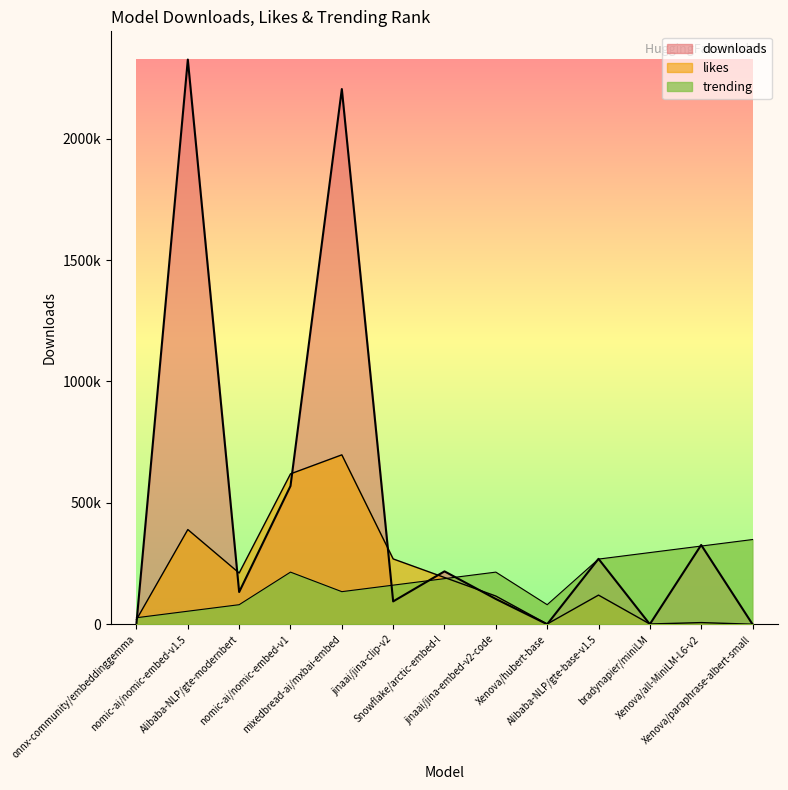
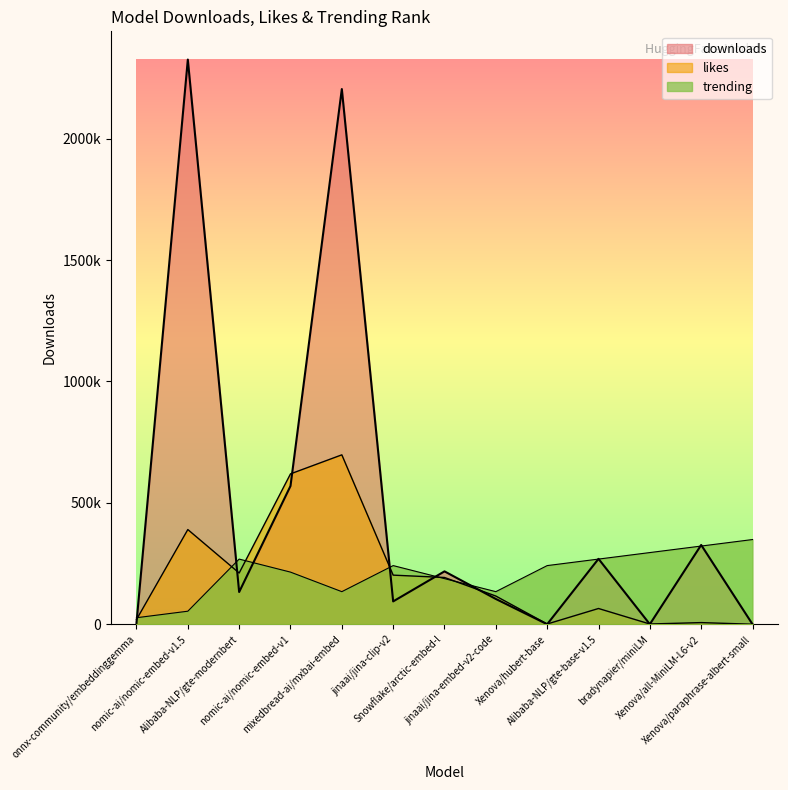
trending, Alibaba-NLP/gte-modernbert: 80000 -> 270000
likes, jinaai/jina-clip-v2: 270000 -> 200000
trending, jinaai/jina-clip-v2: 160000 -> 240000
trending, jinaai/jina-embed-v2-code: 210000 -> 130000
trending, Xenova/hubert-base: 80000 -> 240000
likes, Alibaba-NLP/gte-base-v1.5: 120000 -> 60000
